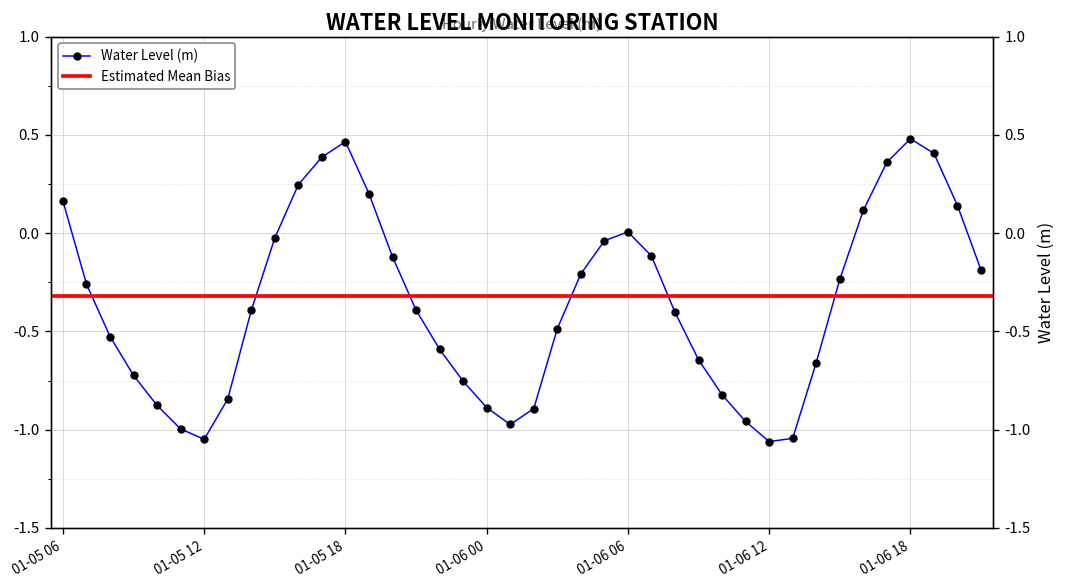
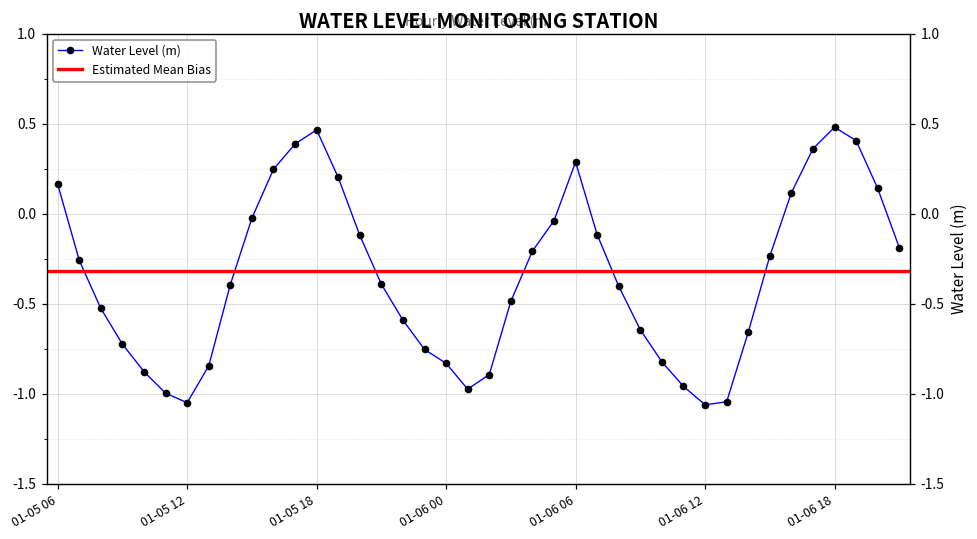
01-06 00: -0.89 -> -0.83
01-06 06: 0.01 -> 0.29
